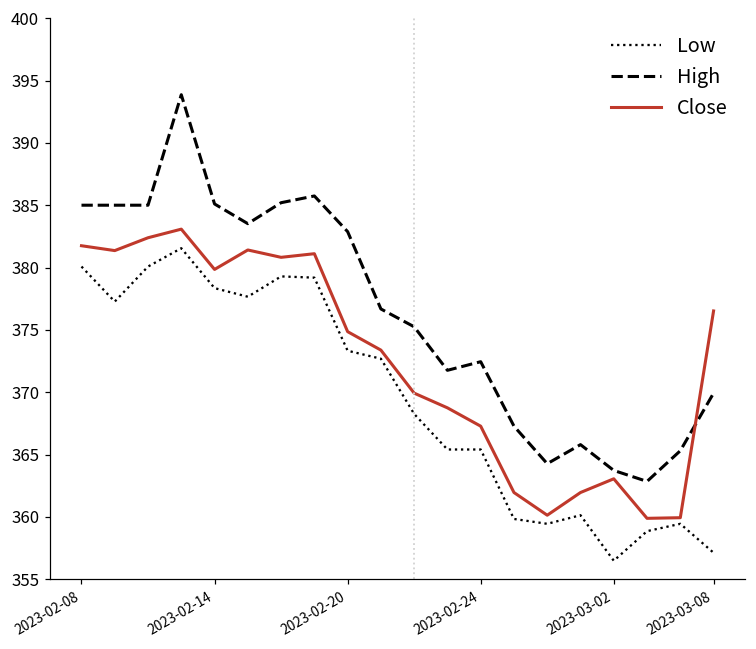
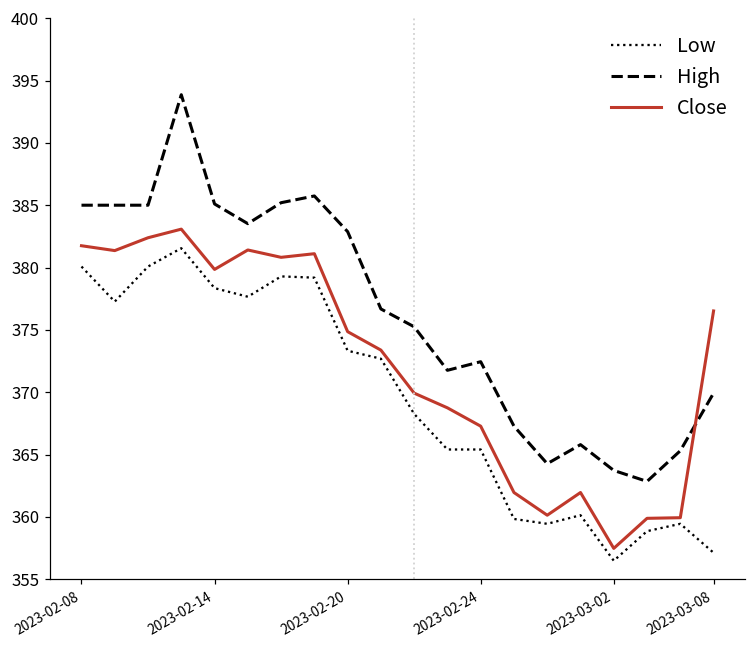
Close, 2023-03-02: 363.1 -> 357.5
